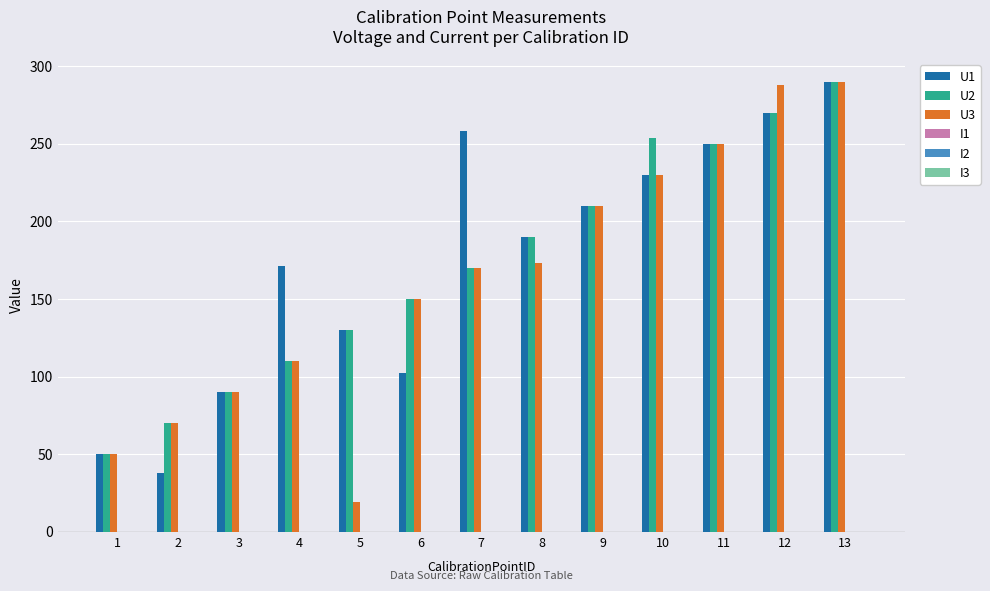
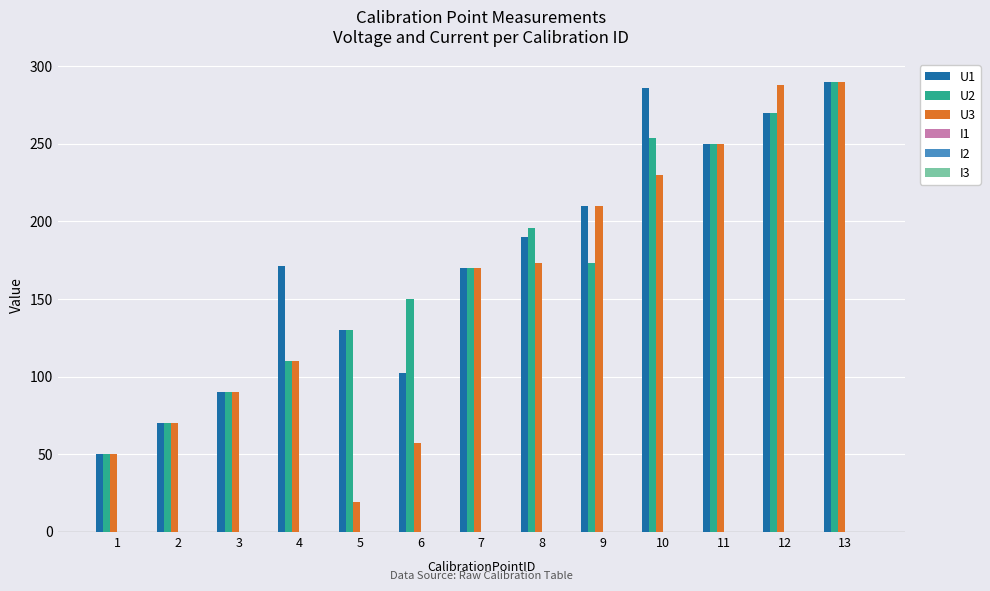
U1, 2: 38 -> 70
U3, 6: 150 -> 57
U1, 7: 258 -> 170
U2, 8: 190 -> 196
U2, 9: 210 -> 173
U1, 10: 230 -> 286
